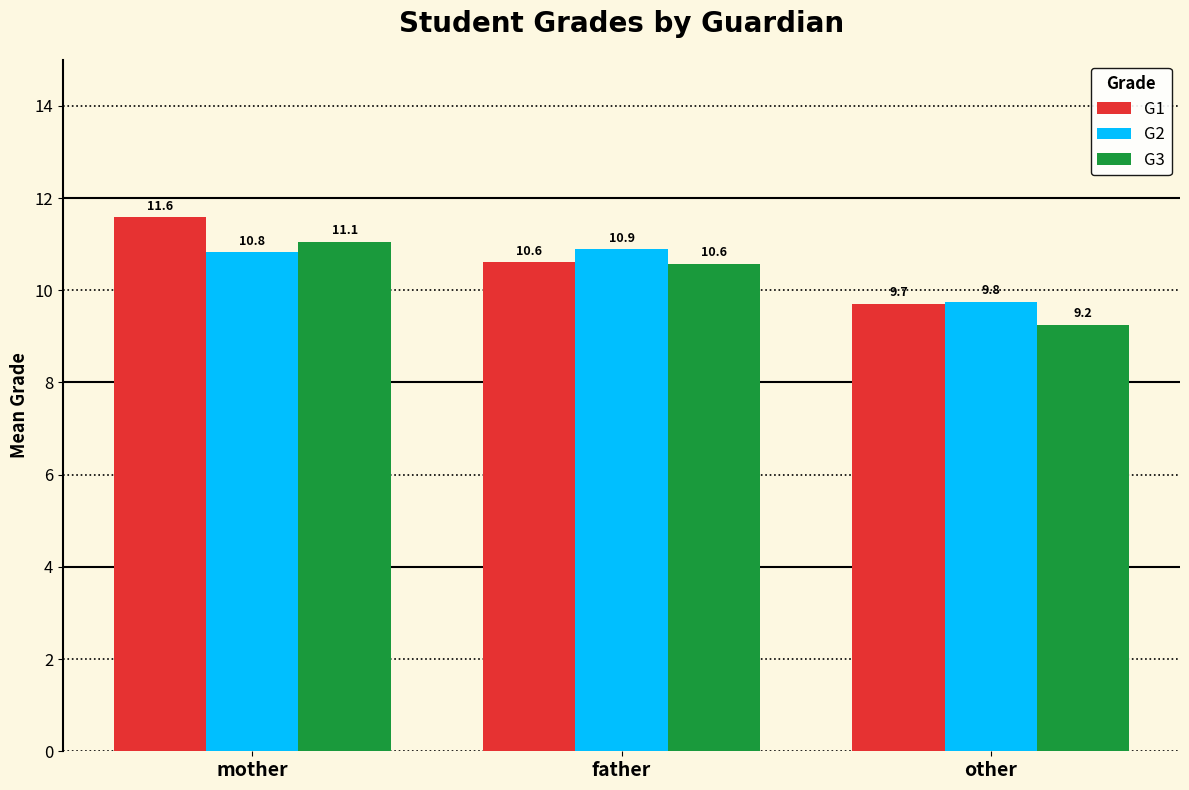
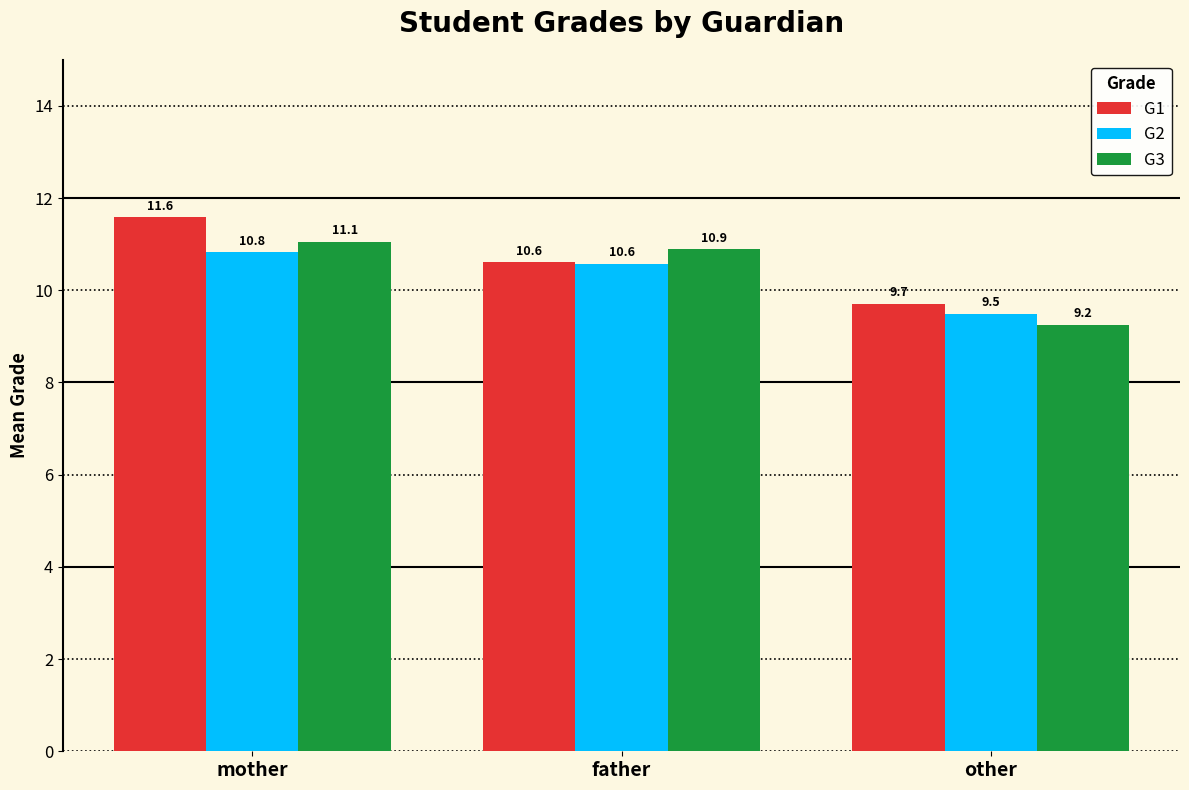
G2, father: 10.9 -> 10.6
G3, father: 10.6 -> 10.9
G2, other: 9.8 -> 9.5
